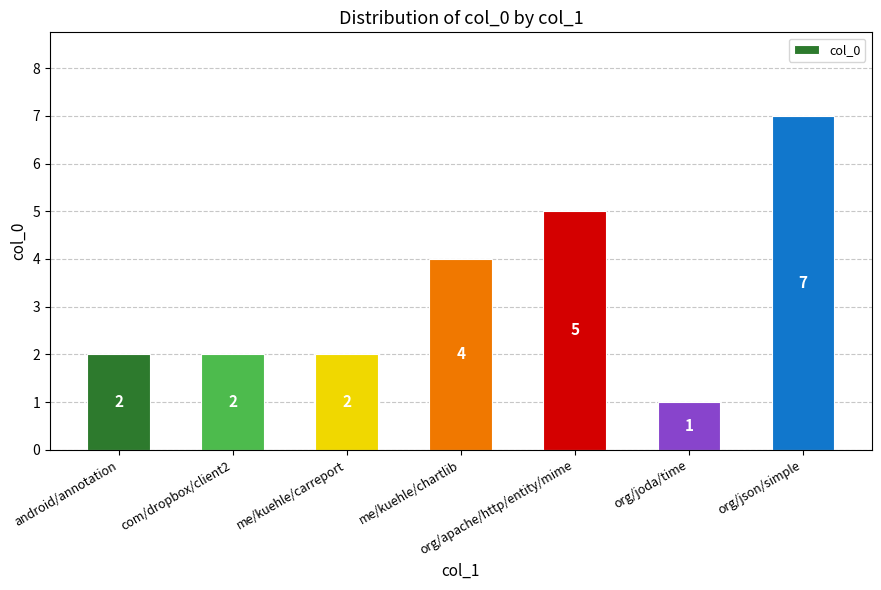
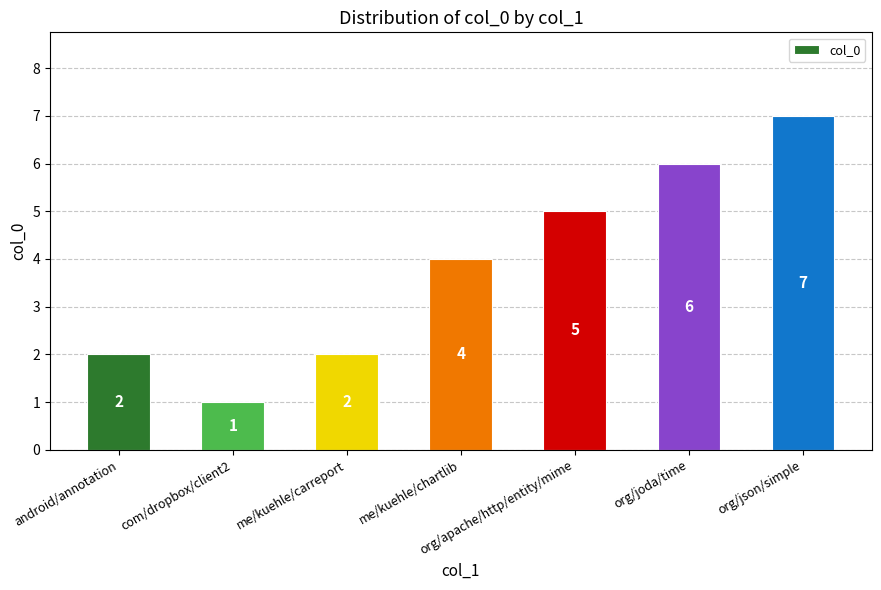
com/dropbox/client2: 2 -> 1
org/joda/time: 1 -> 6
